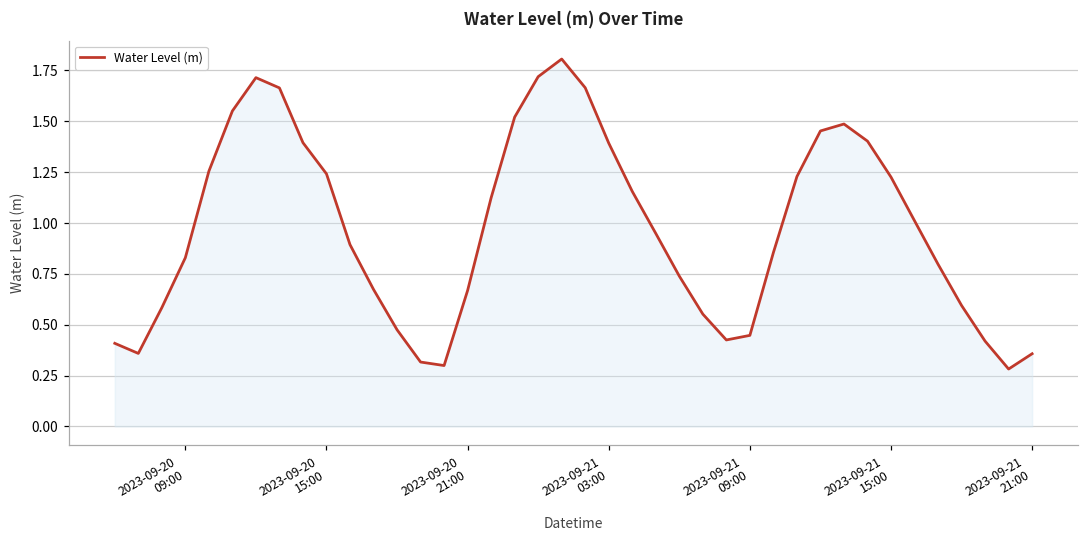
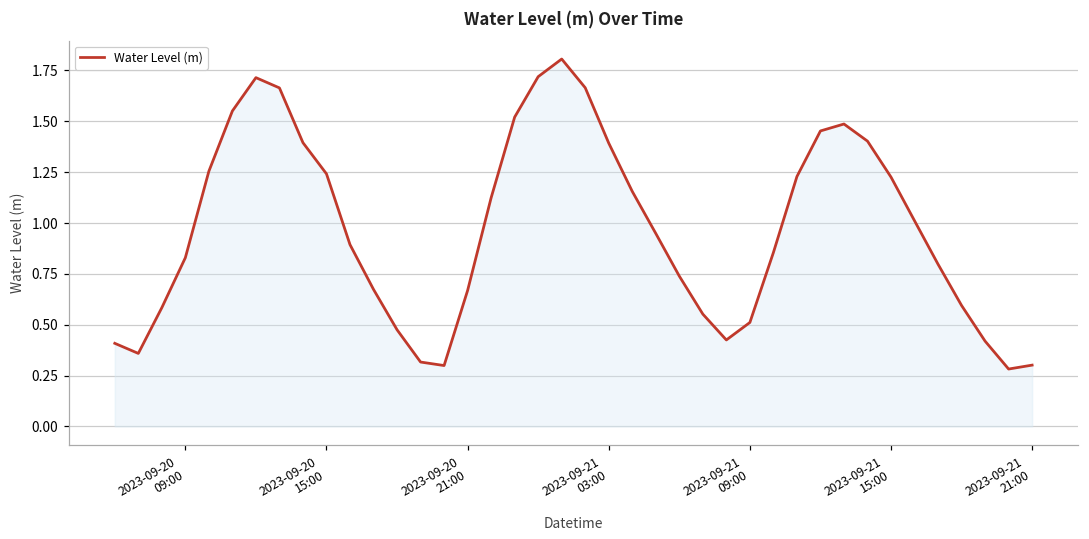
2023-09-21 09:00: 0.45 -> 0.51
2023-09-21 21:00: 0.36 -> 0.30
